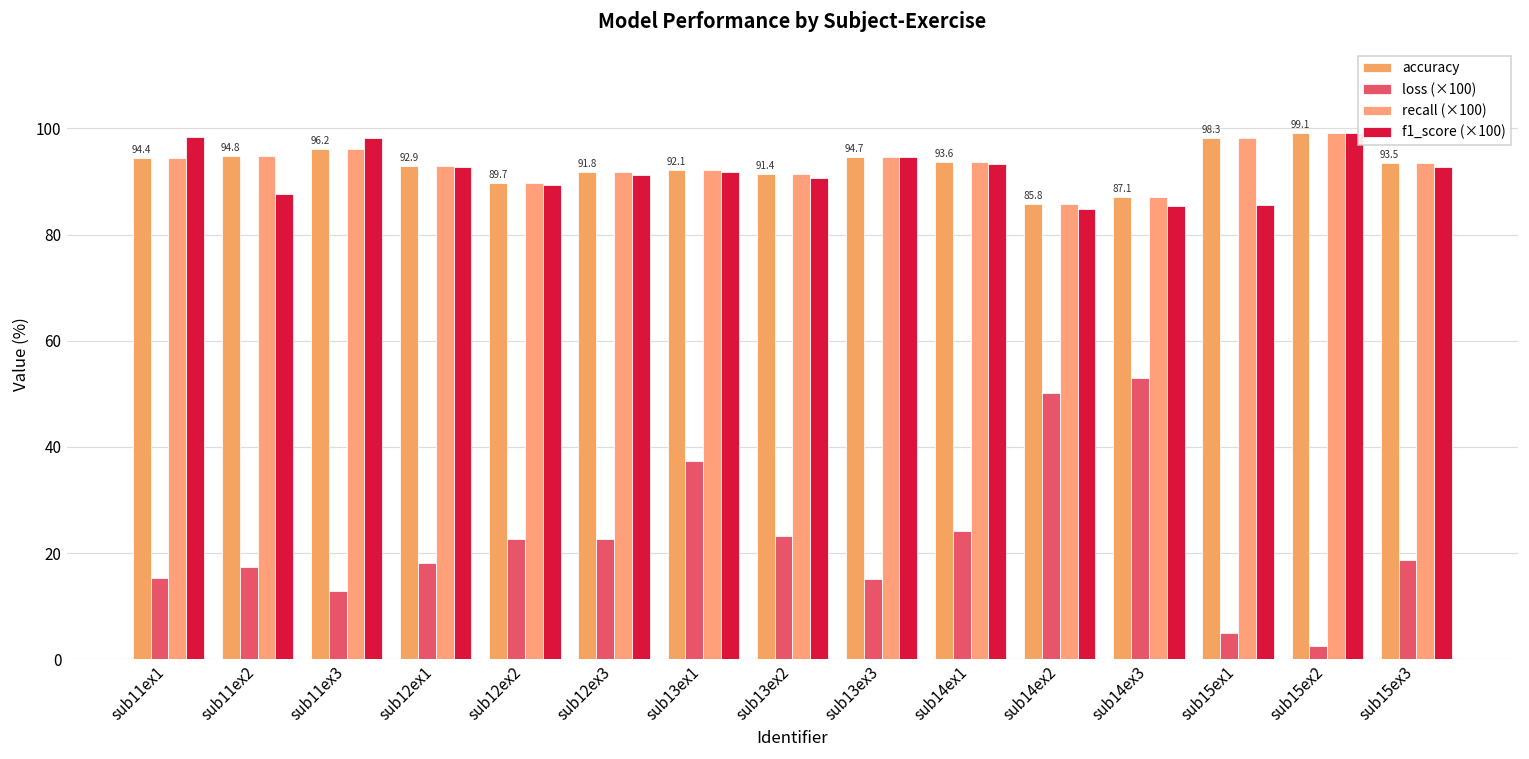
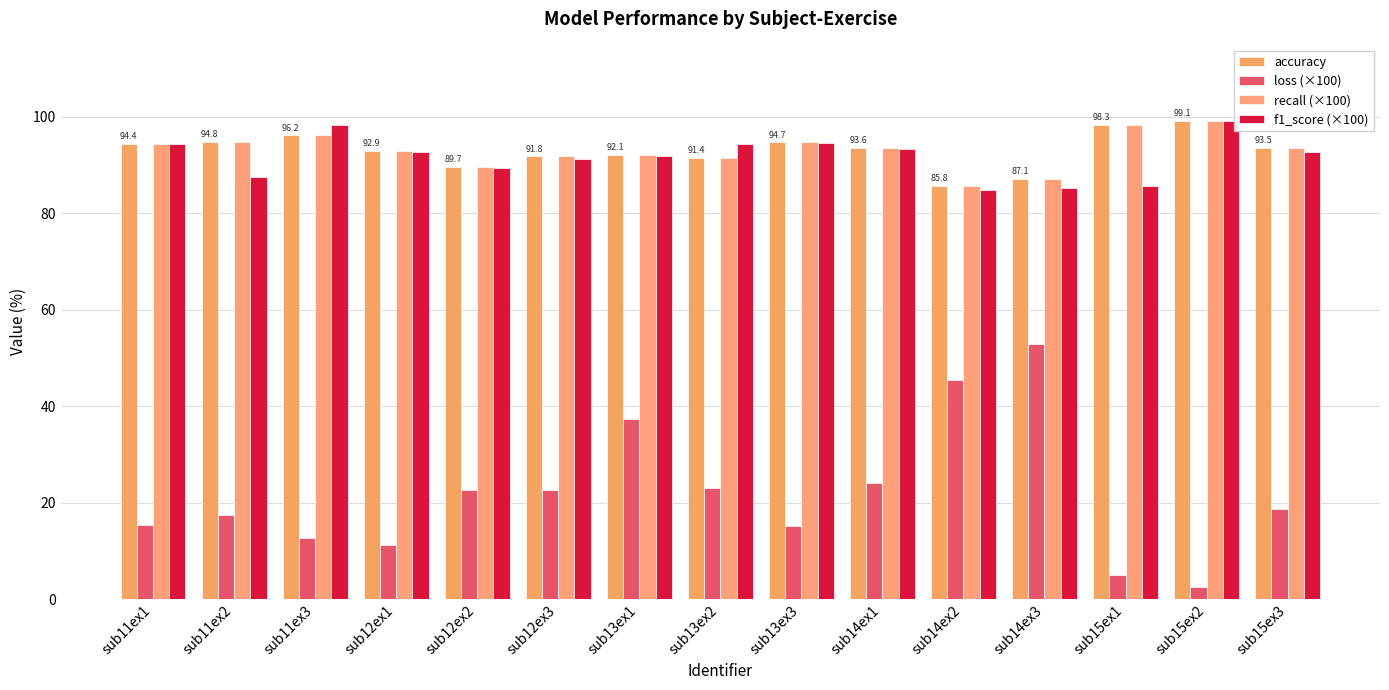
f1_score (×100), sub11ex1: 98 -> 94
loss (×100), sub12ex1: 18 -> 11
f1_score (×100), sub13ex2: 91 -> 94
loss (×100), sub14ex2: 50 -> 45
